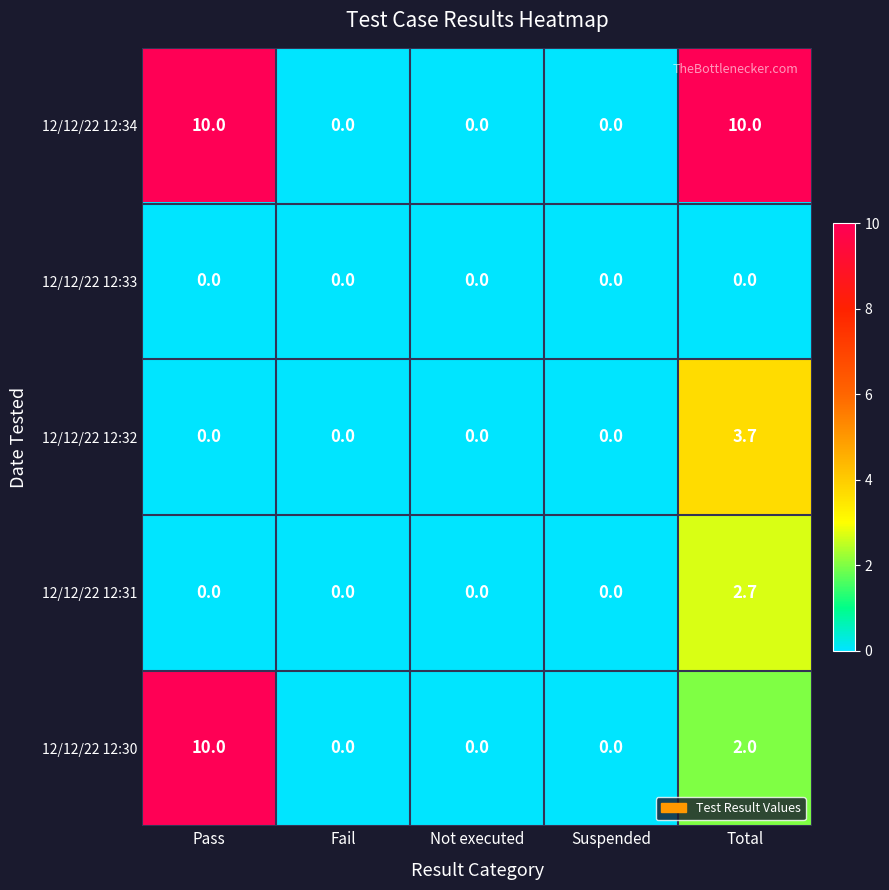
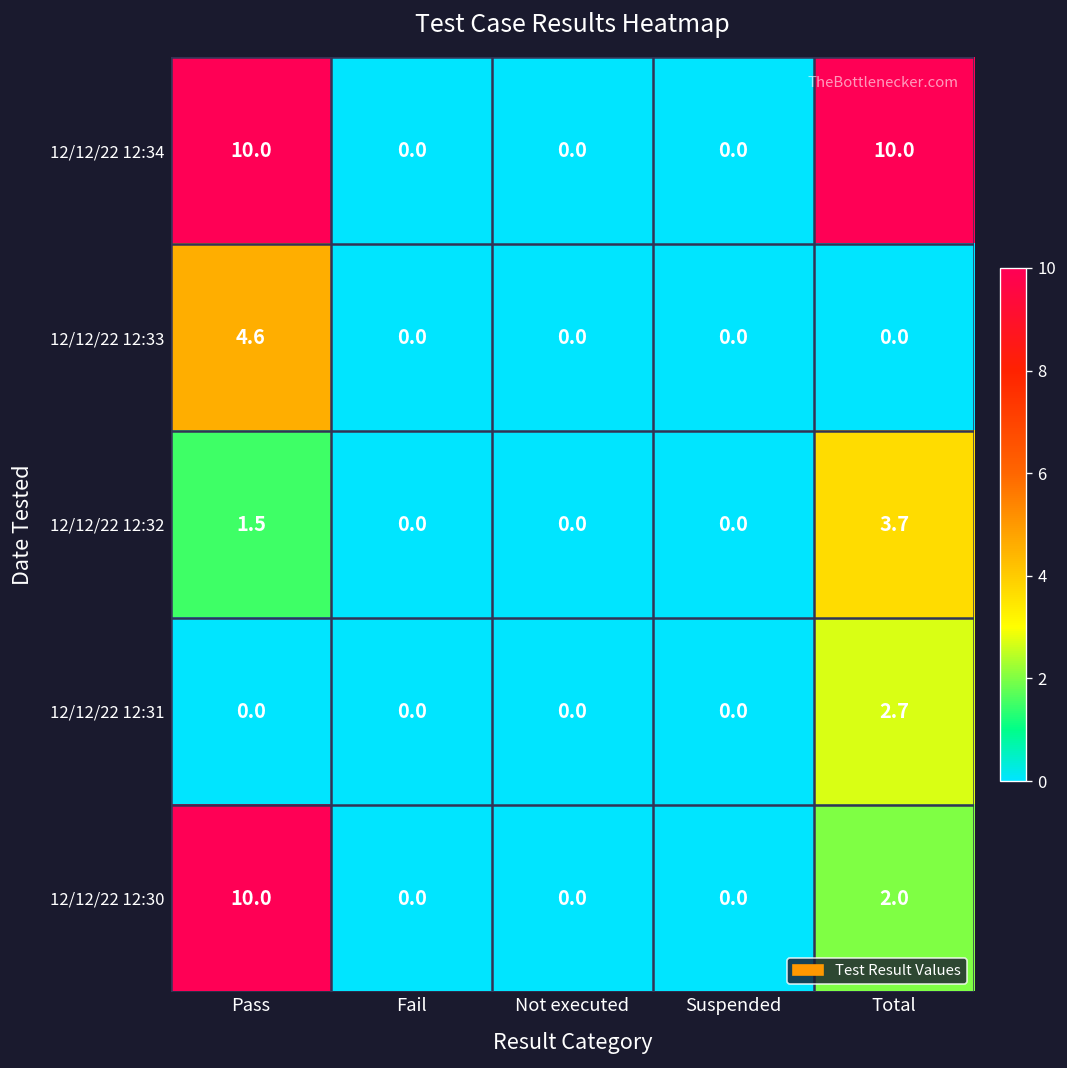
12/12/22 12:33, Pass: 0.0 -> 4.6
12/12/22 12:32, Pass: 0.0 -> 1.5
